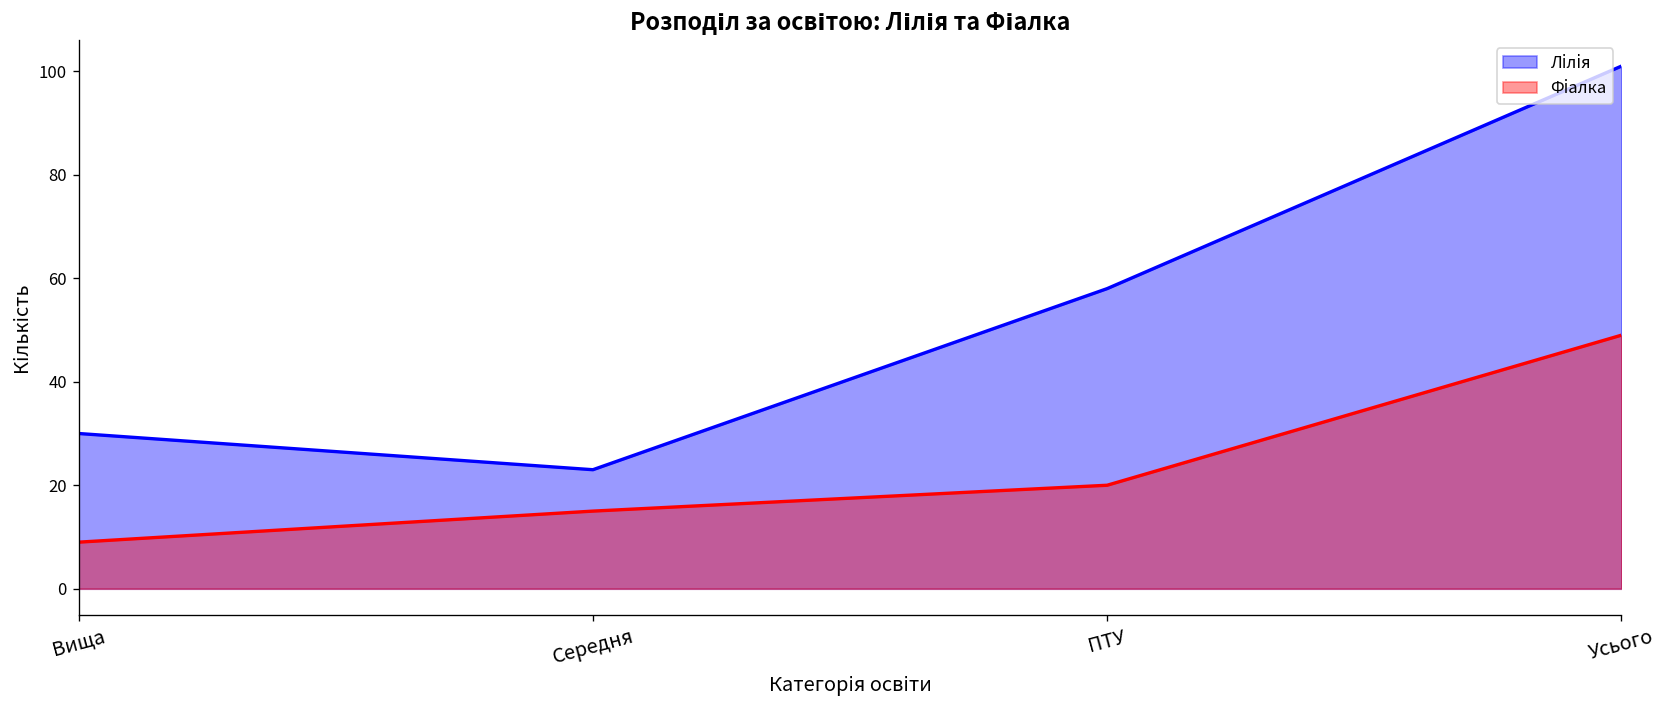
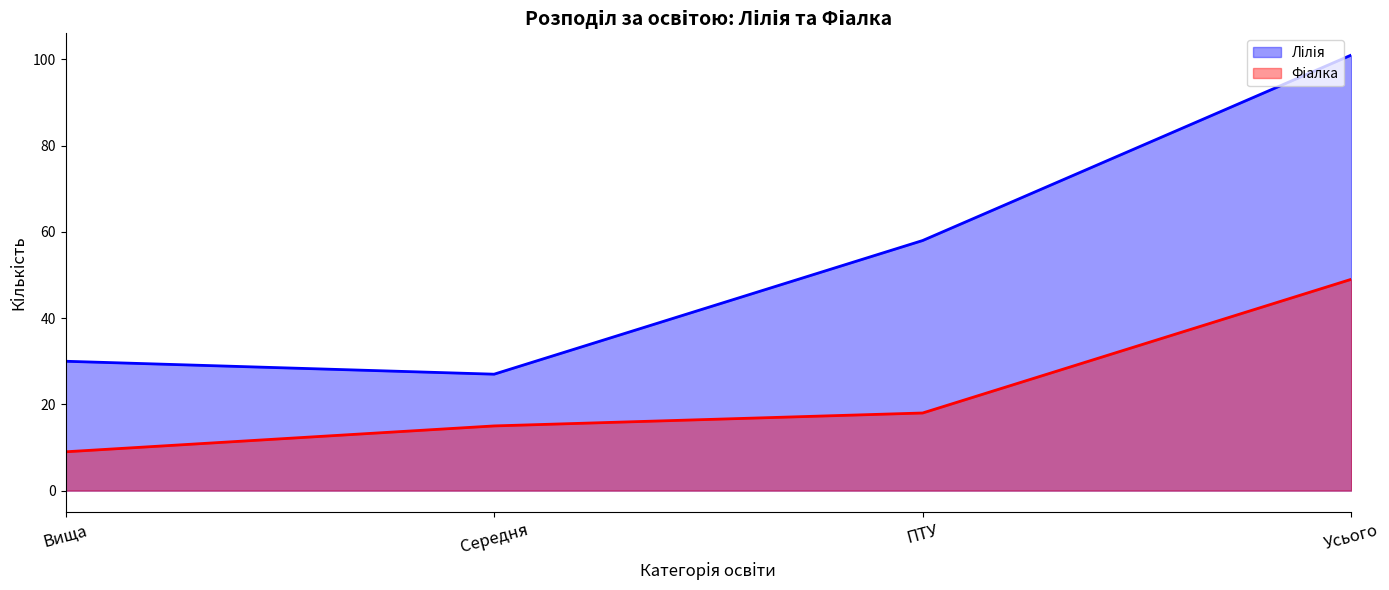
Лілія, Середня: 23 -> 27
Фіалка, ПТУ: 20 -> 18
